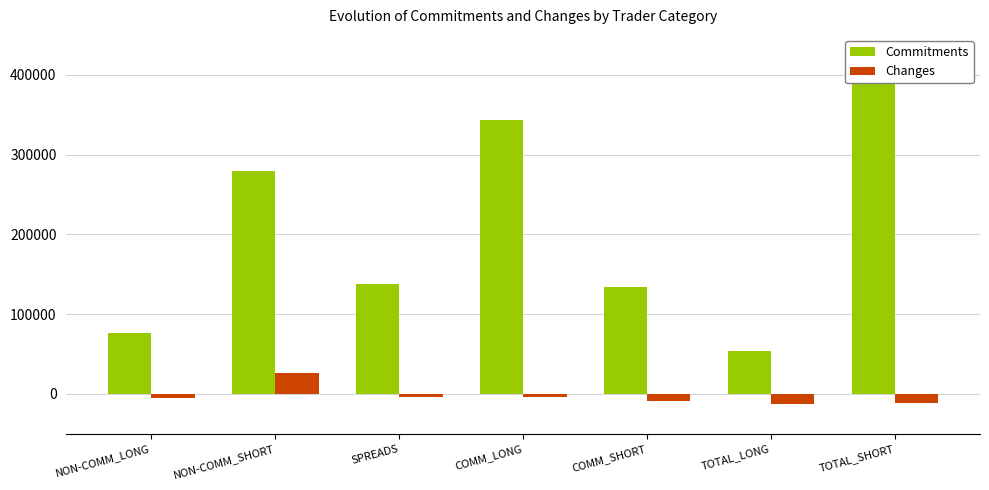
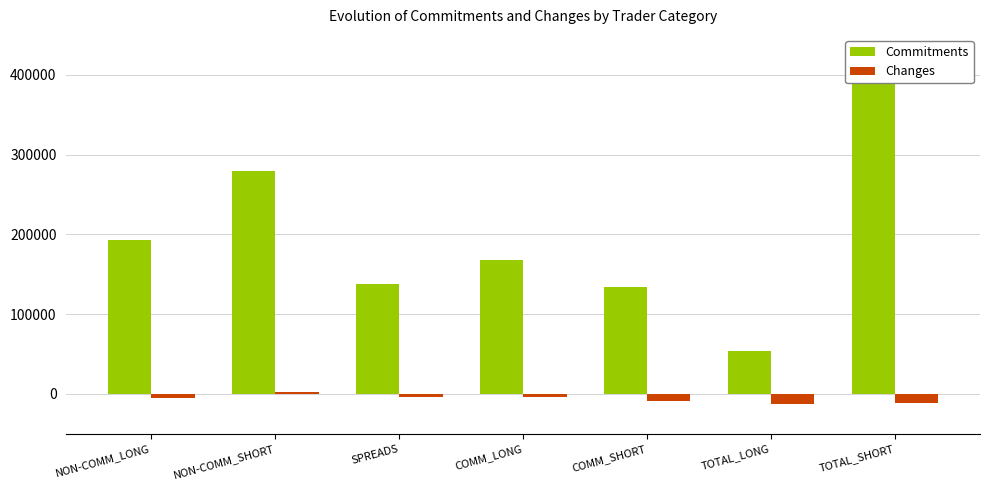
Commitments, NON-COMM_LONG: 80000 -> 190000
Changes, NON-COMM_SHORT: 30000 -> 0
Commitments, COMM_LONG: 340000 -> 170000
